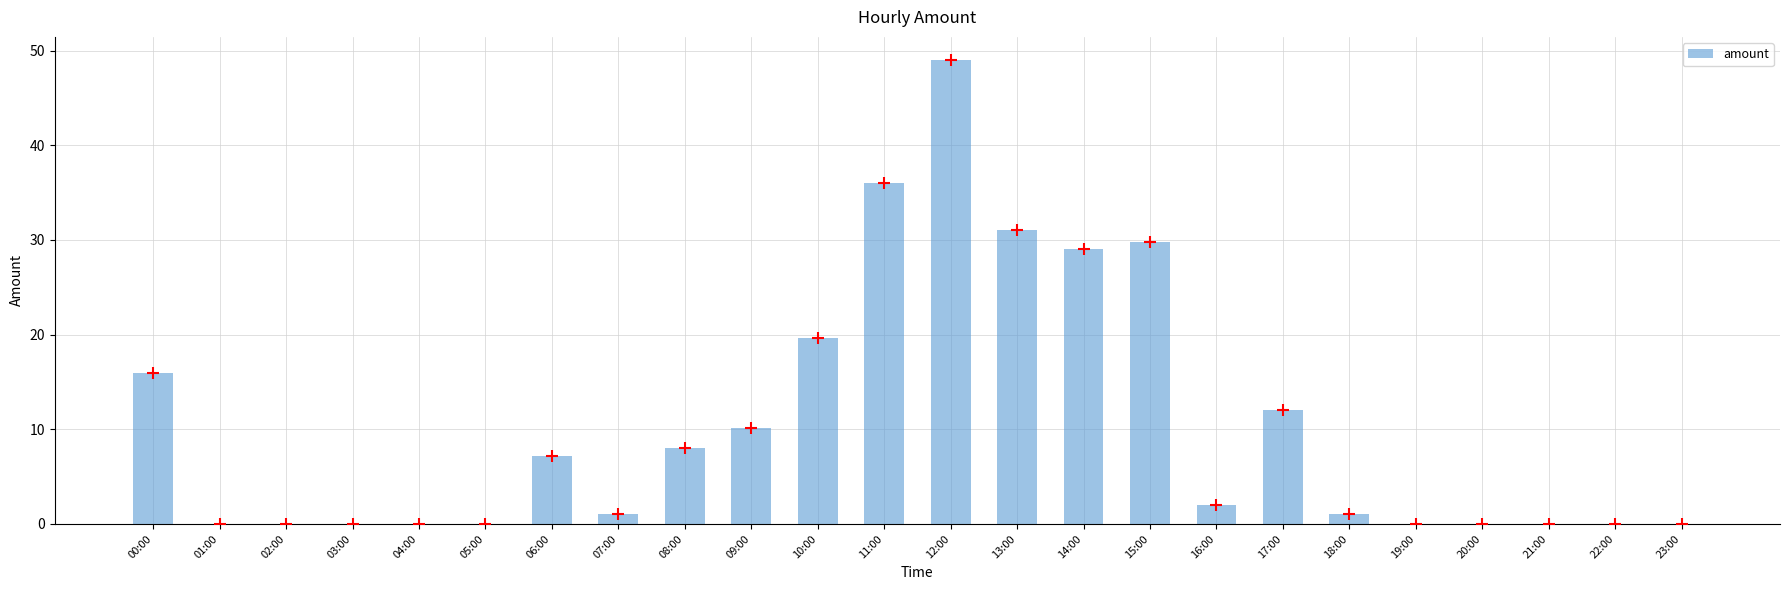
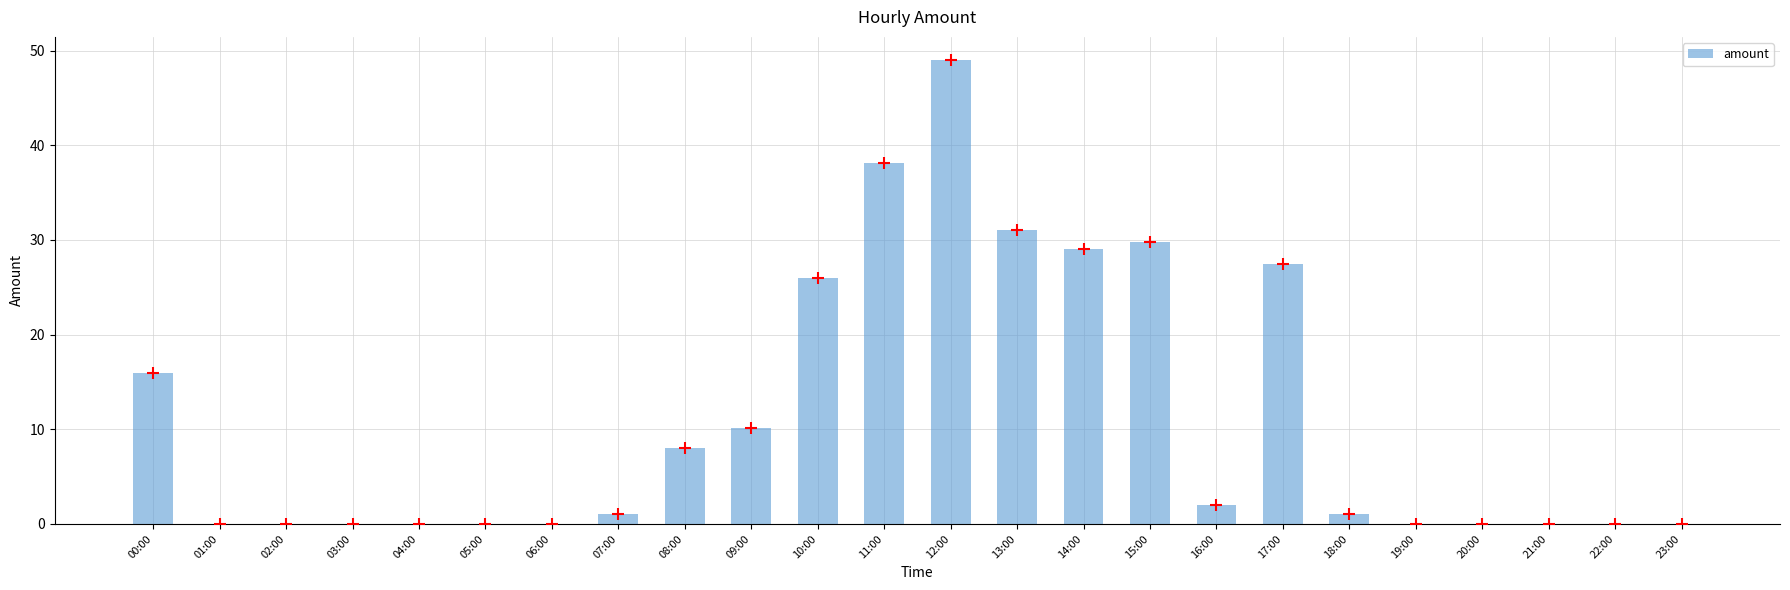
06:00: 7 -> 0
10:00: 20 -> 26
11:00: 36 -> 38
17:00: 12 -> 28
